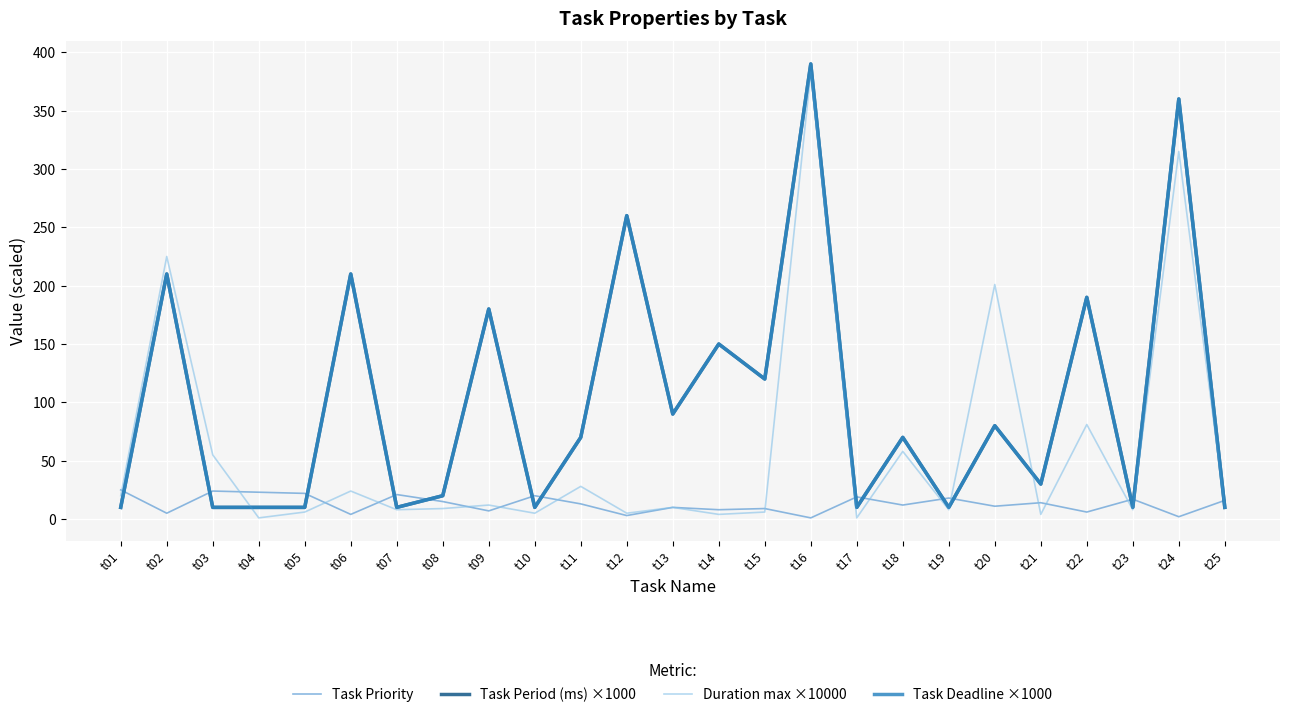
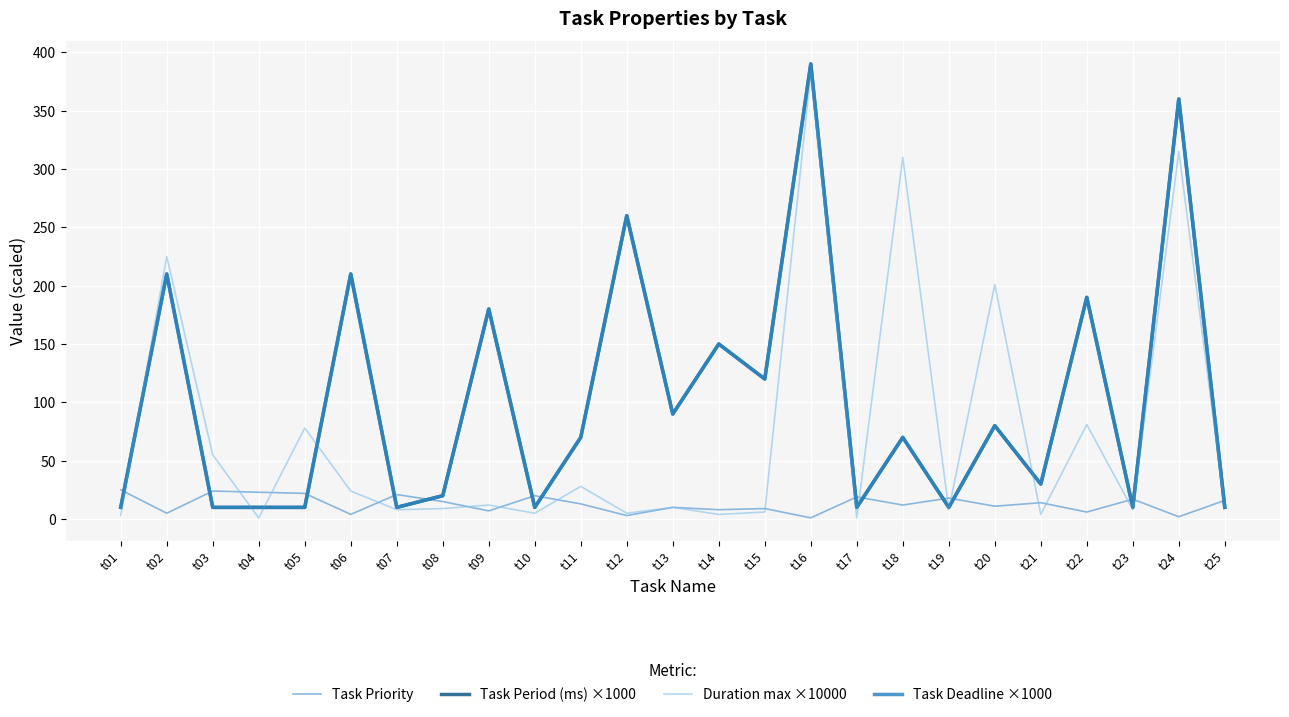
Duration max ×10000, t01: 20 -> 3
Duration max ×10000, t05: 6 -> 78
Duration max ×10000, t18: 58 -> 310
